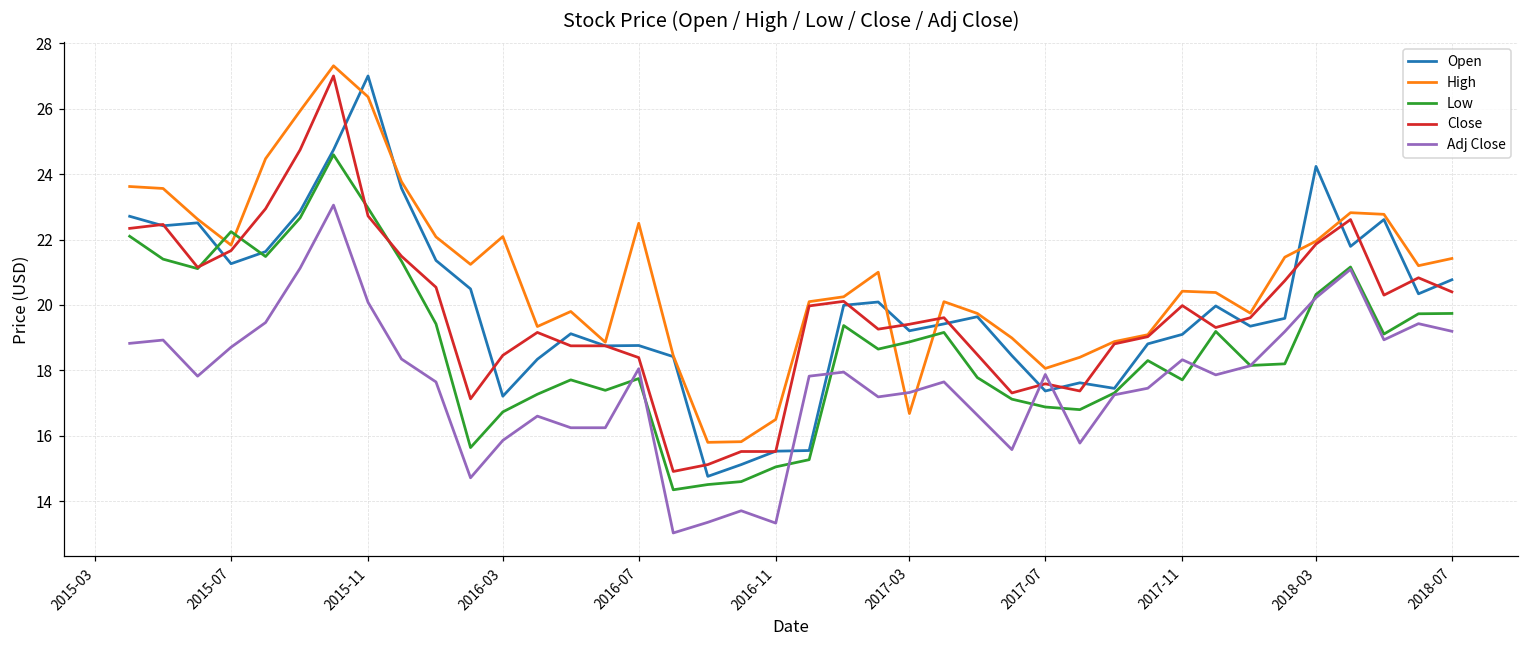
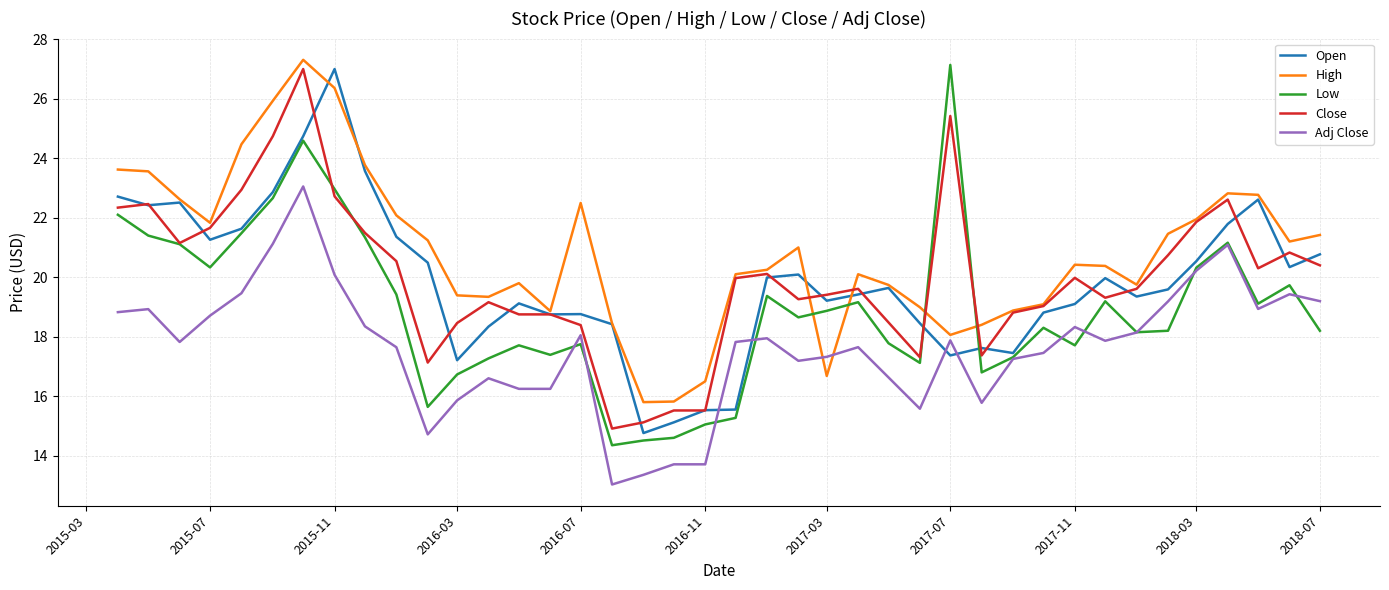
Low, 2015-07: 22.2 -> 20.3
High, 2016-03: 22.1 -> 19.4
Adj Close, 2016-11: 13.3 -> 13.7
Low, 2017-07: 16.9 -> 27.1
Close, 2017-07: 17.6 -> 25.4
Open, 2018-03: 24.2 -> 20.5
Low, 2018-07: 19.7 -> 18.2
